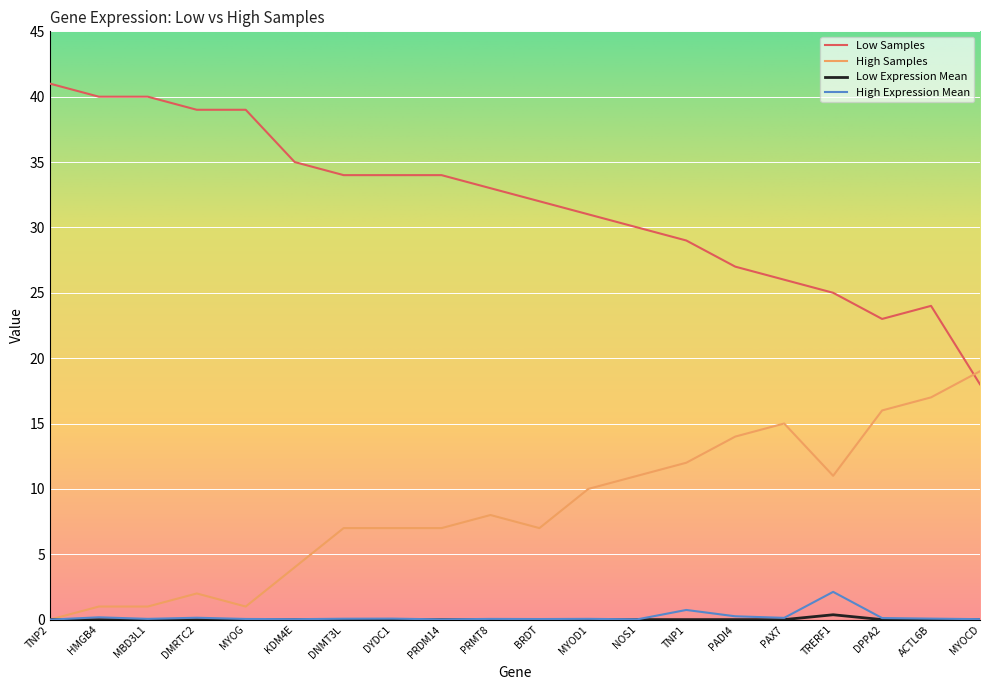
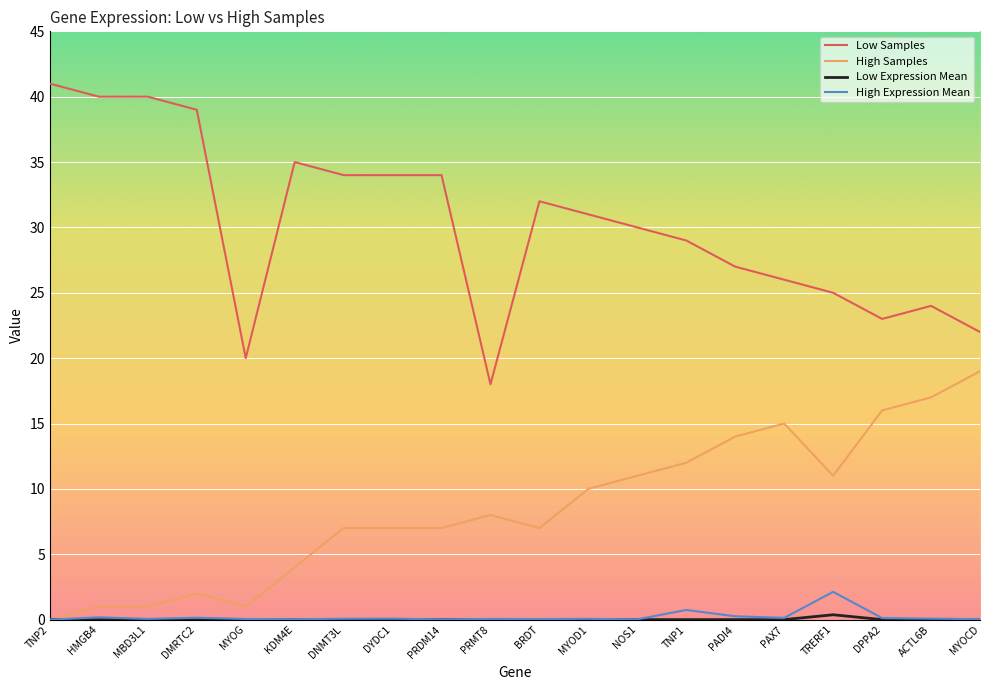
Low Samples, MYOG: 39 -> 20
Low Samples, PRMT8: 33 -> 18
Low Samples, MYOCD: 18 -> 22
